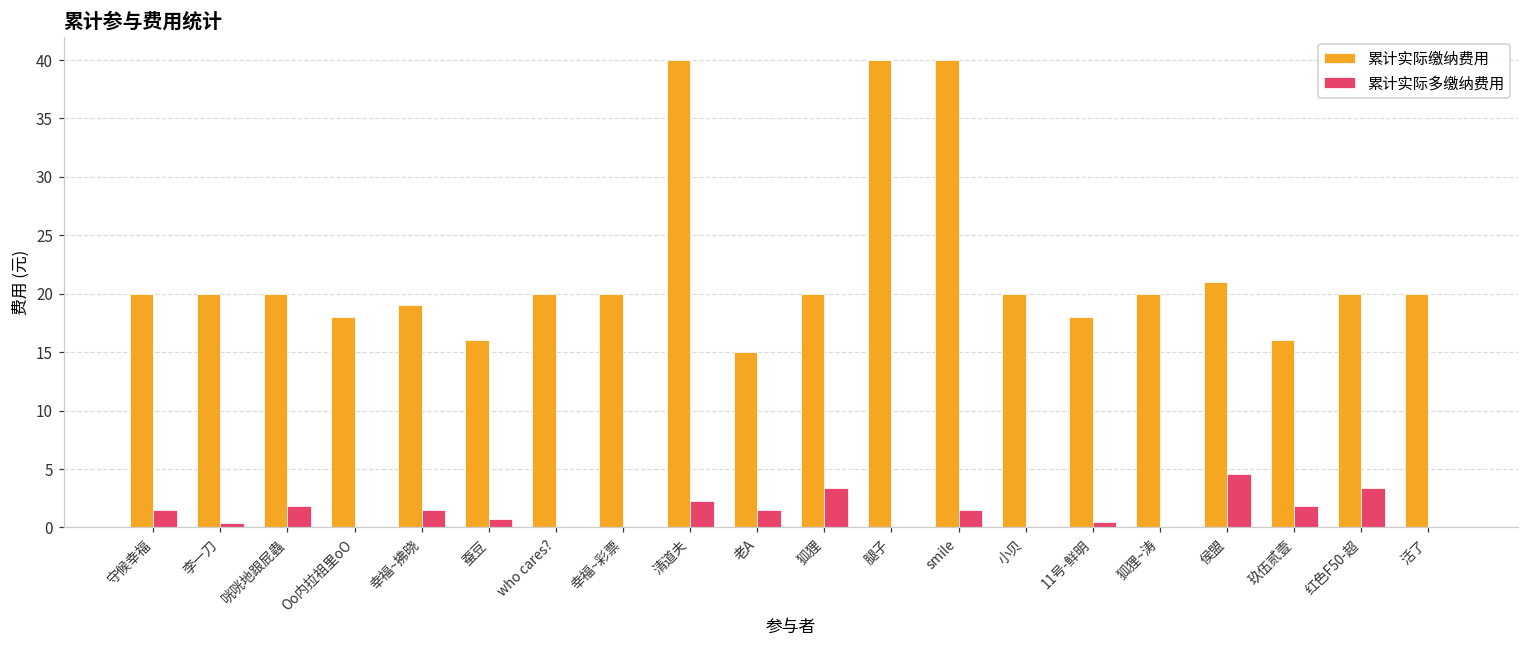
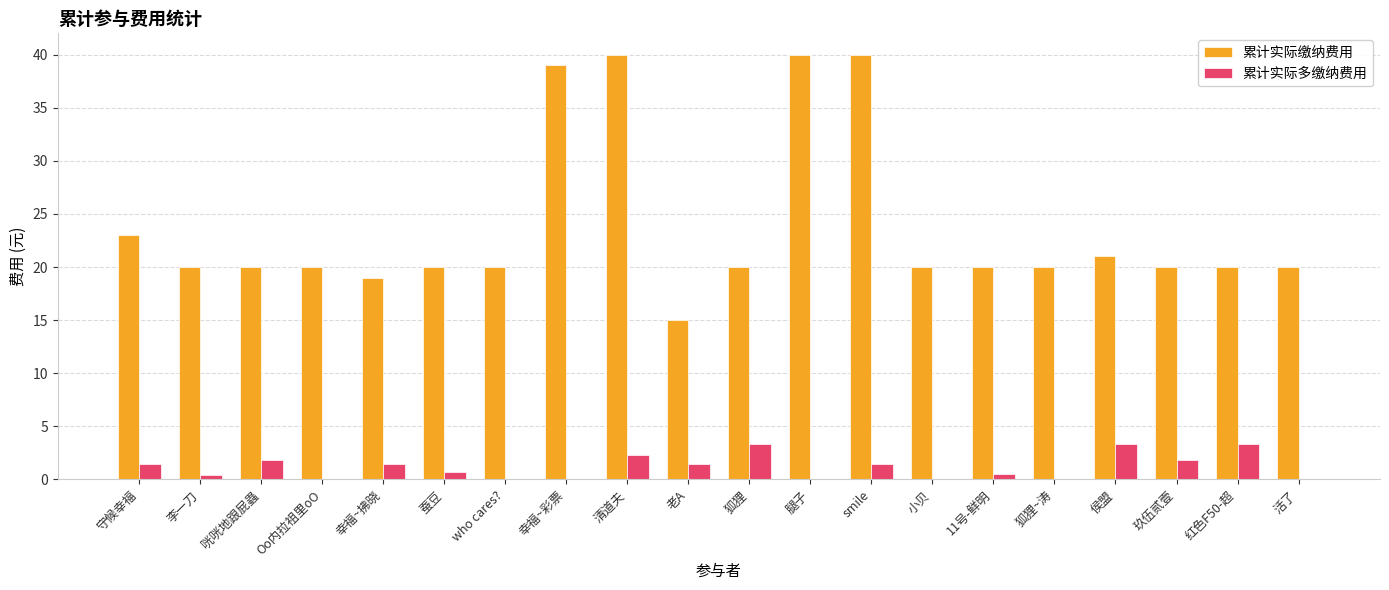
累计实际缴纳费用, 守候幸福: 20 -> 23
累计实际缴纳费用, Oo内拉祖里oO: 18 -> 20
累计实际缴纳费用, 蚕豆: 16 -> 20
累计实际缴纳费用, 幸福~彩票: 20 -> 39
累计实际缴纳费用, 11号-鲜明: 18 -> 20
累计实际多缴纳费用, 侯盟: 4.6 -> 3.3
累计实际缴纳费用, 玖伍贰壹: 16 -> 20
